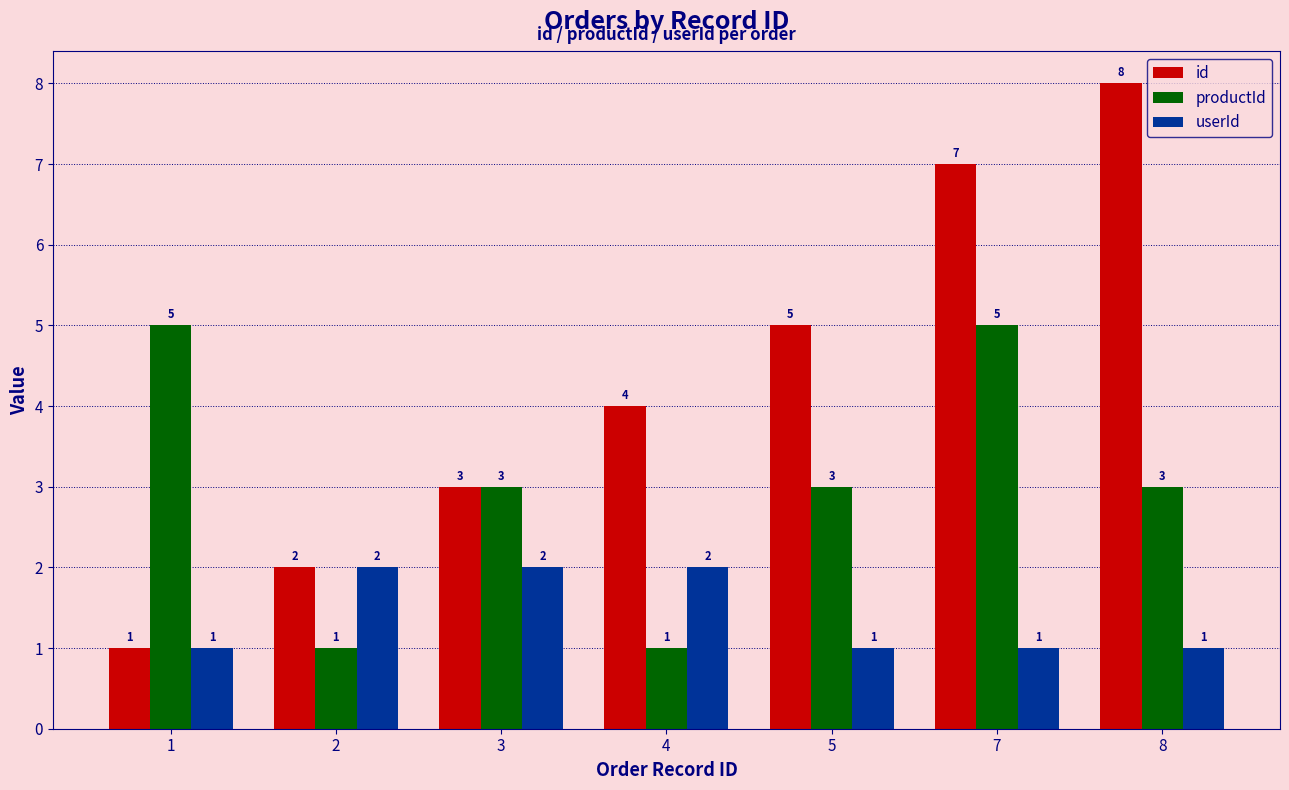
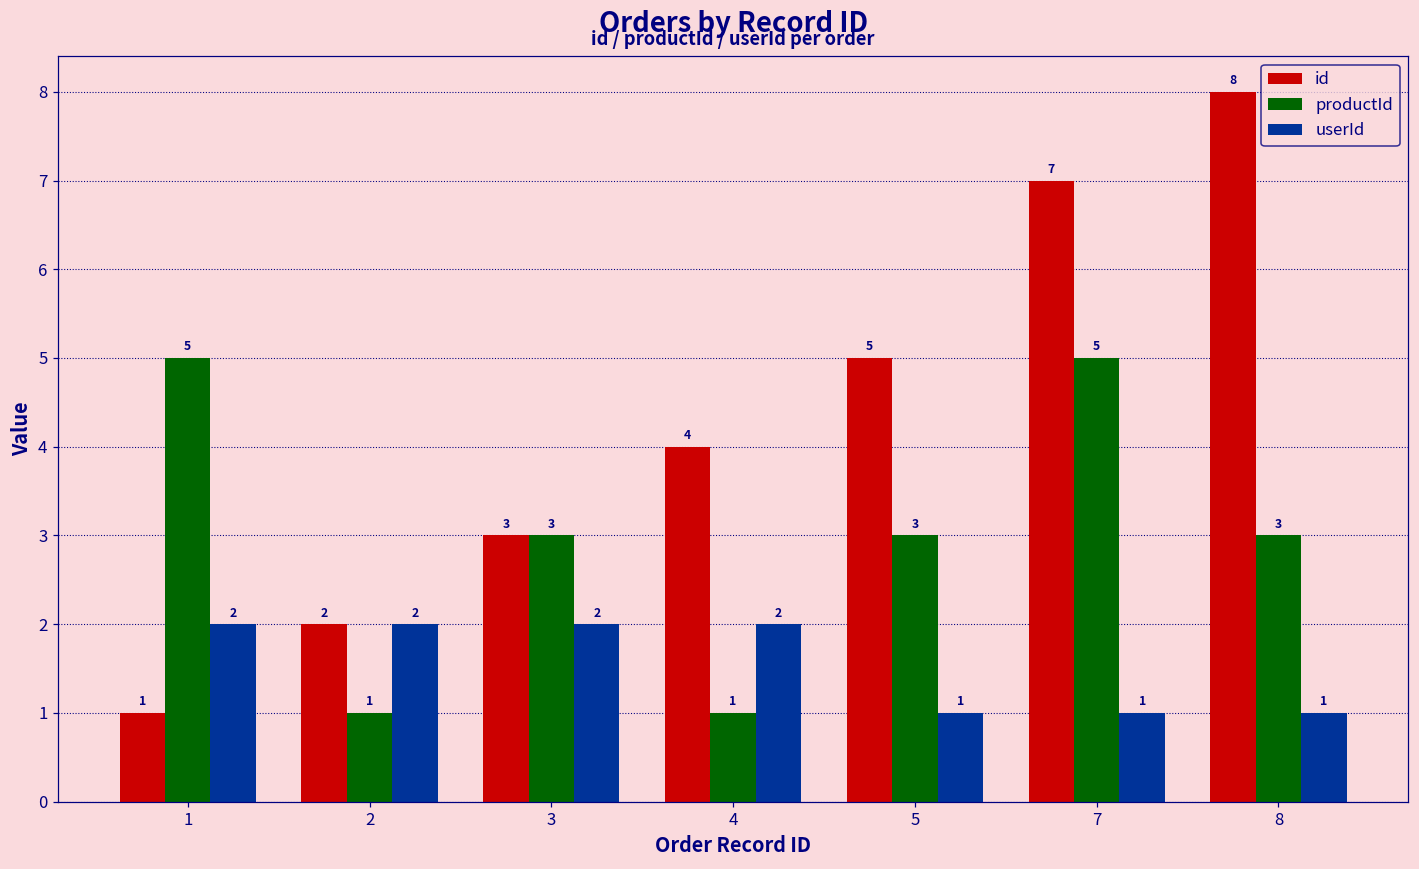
userId, 1: 1 -> 2
